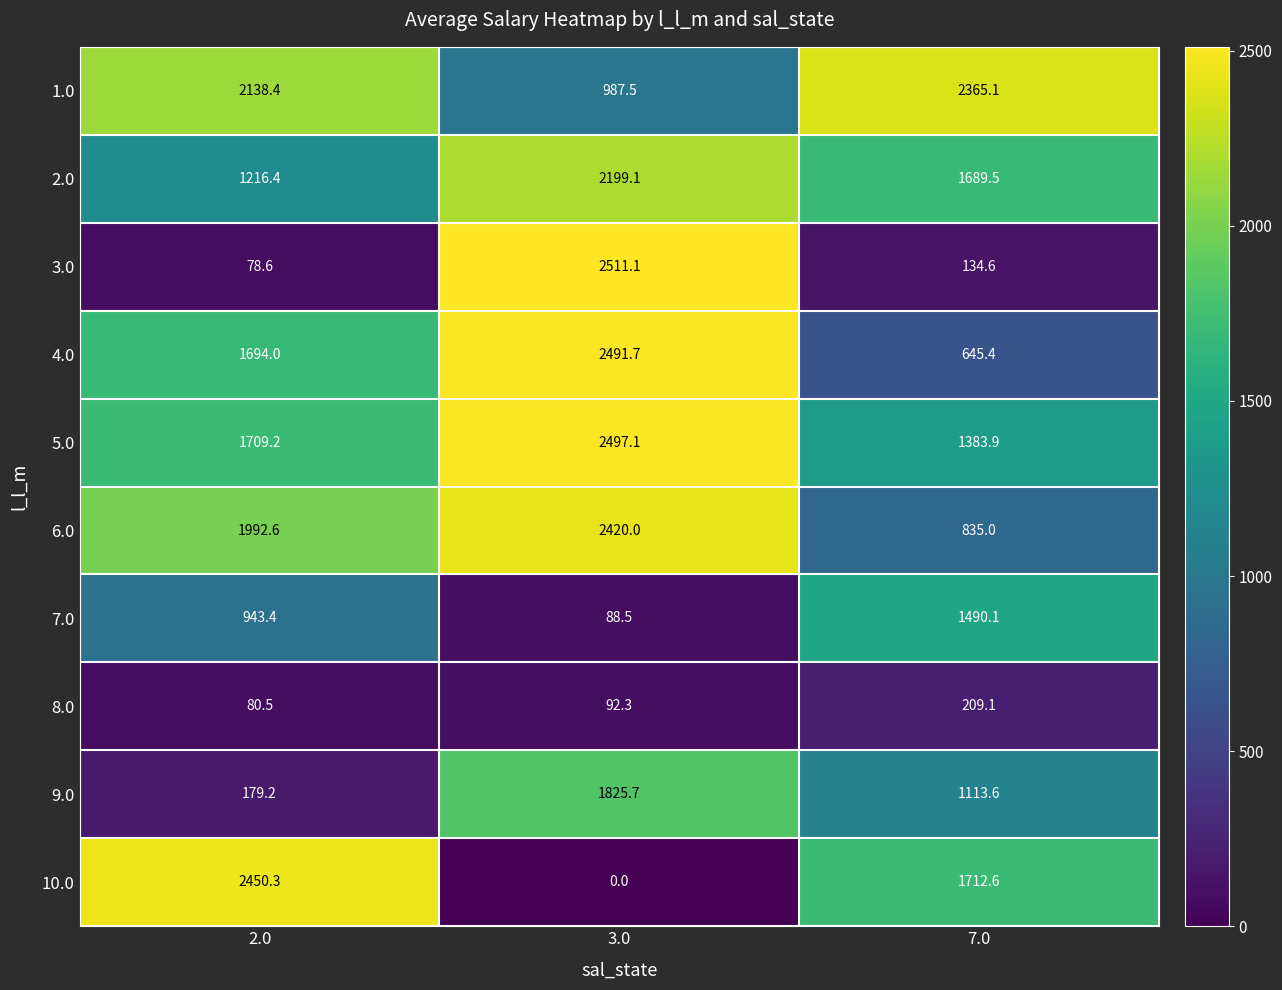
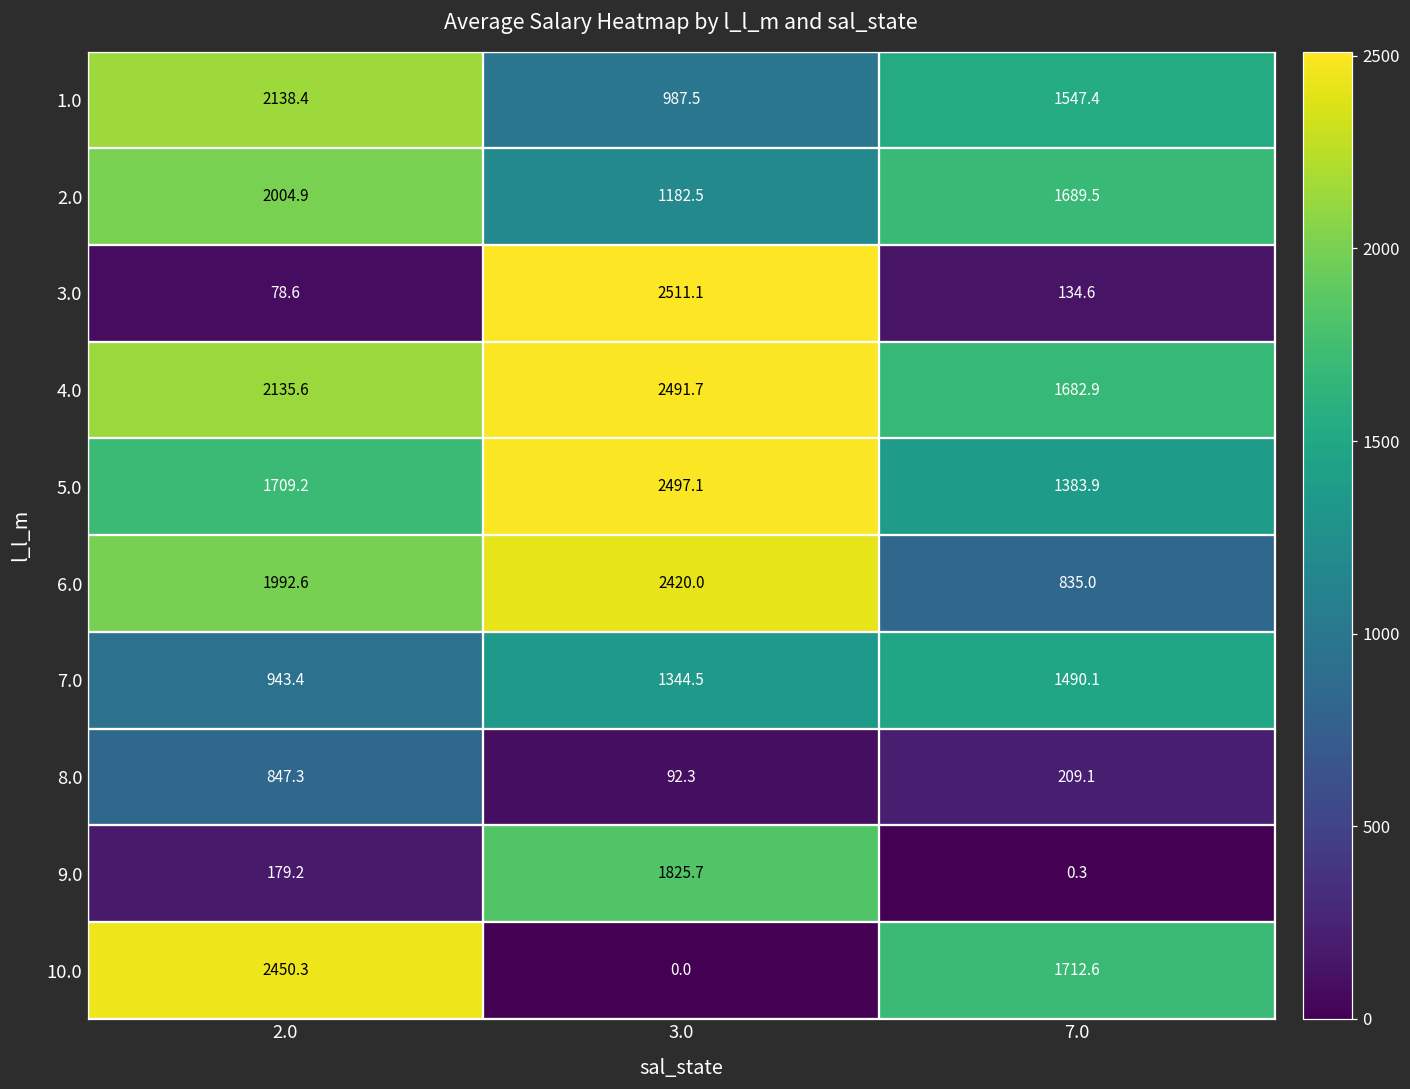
1.0, 7.0: 2365.1 -> 1547.4
2.0, 2.0: 1216.4 -> 2004.9
2.0, 3.0: 2199.1 -> 1182.5
4.0, 2.0: 1694.0 -> 2135.6
4.0, 7.0: 645.4 -> 1682.9
7.0, 3.0: 88.5 -> 1344.5
8.0, 2.0: 80.5 -> 847.3
9.0, 7.0: 1113.6 -> 0.3
